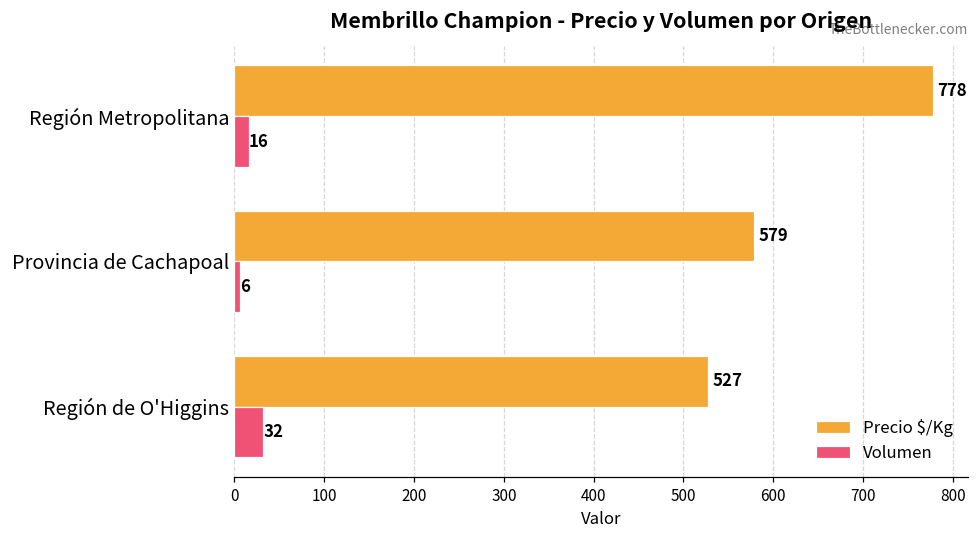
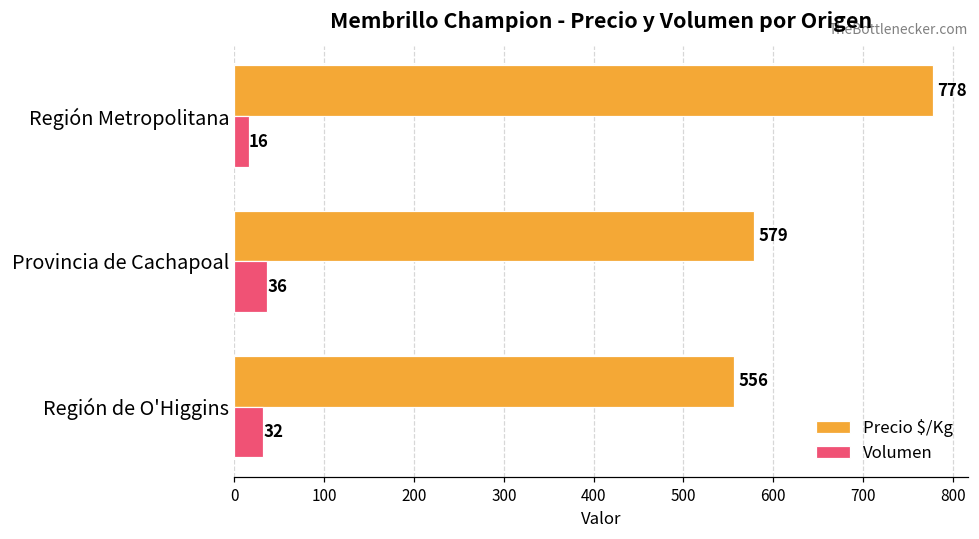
Volumen, Provincia de Cachapoal: 6 -> 36
Precio $/Kg, Región de O'Higgins: 527 -> 556
